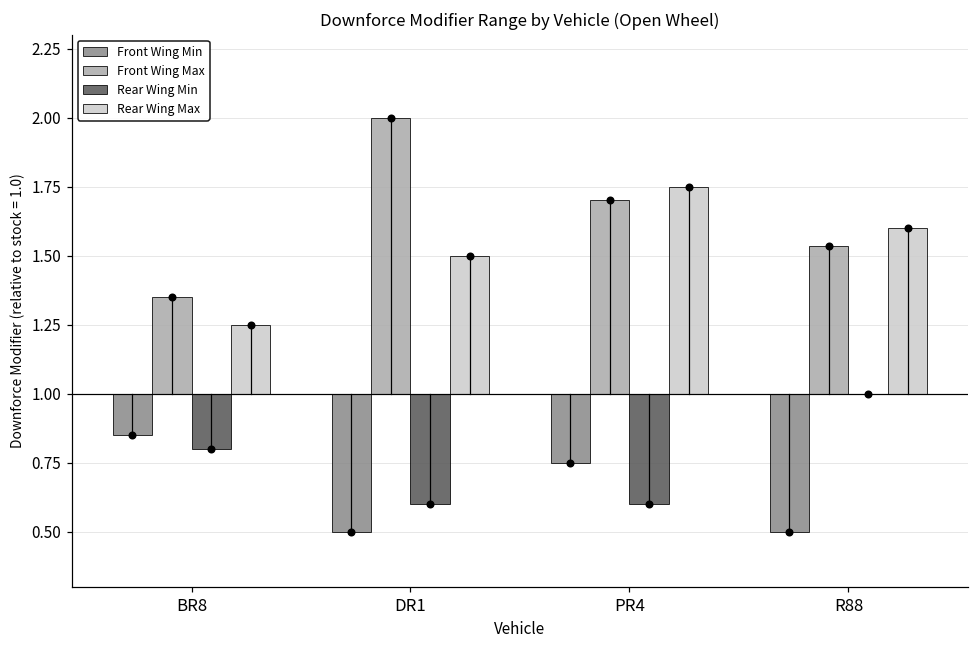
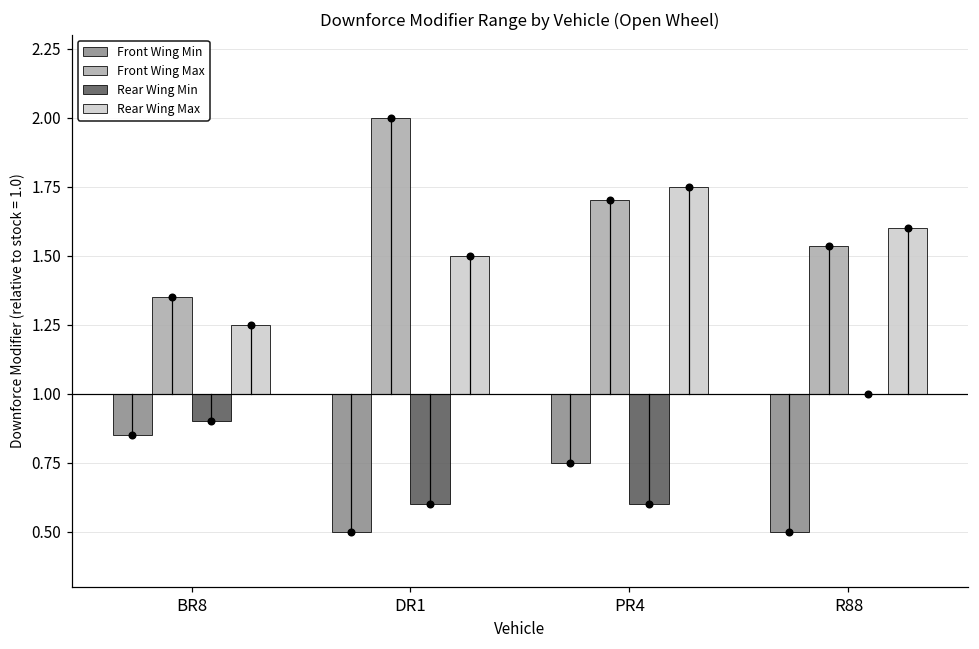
Rear Wing Min, BR8: 0.8 -> 0.9
